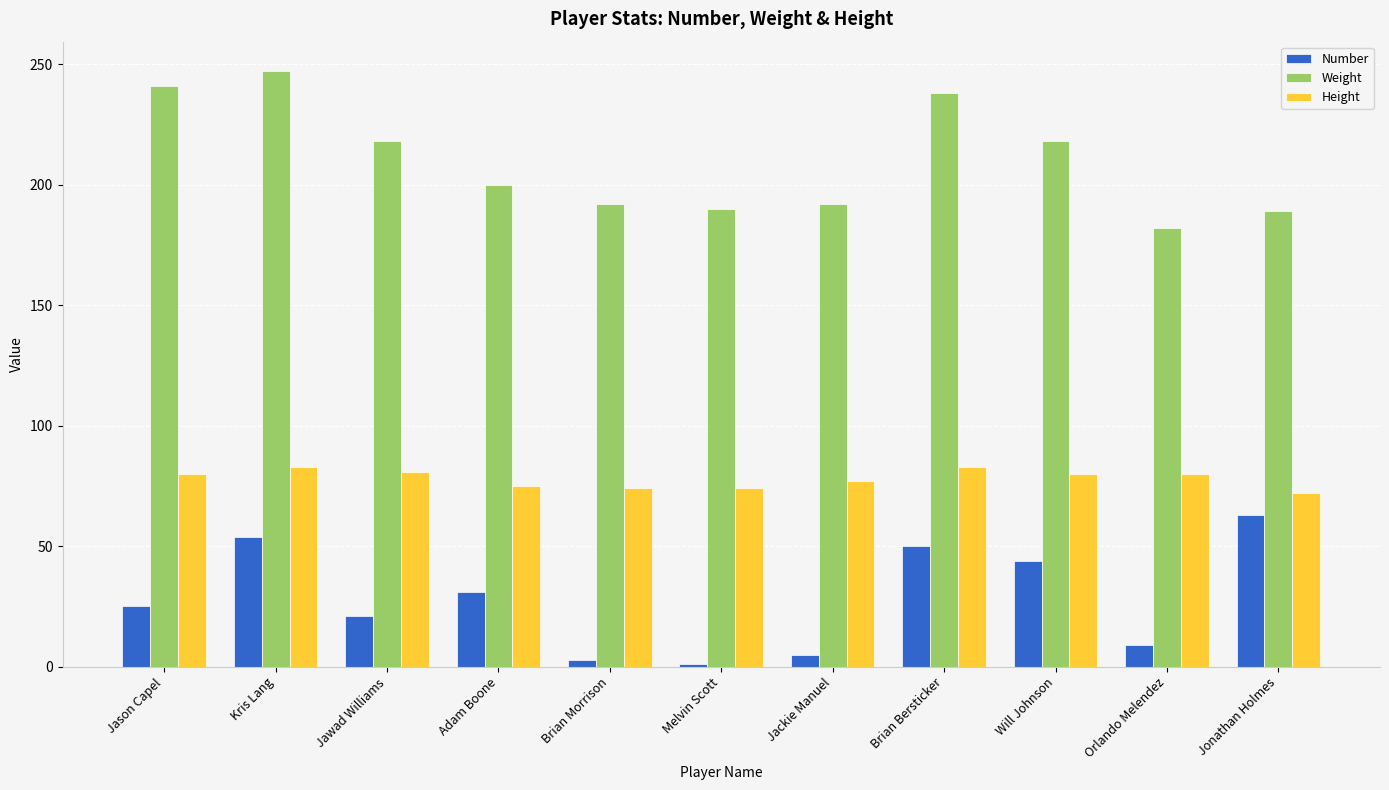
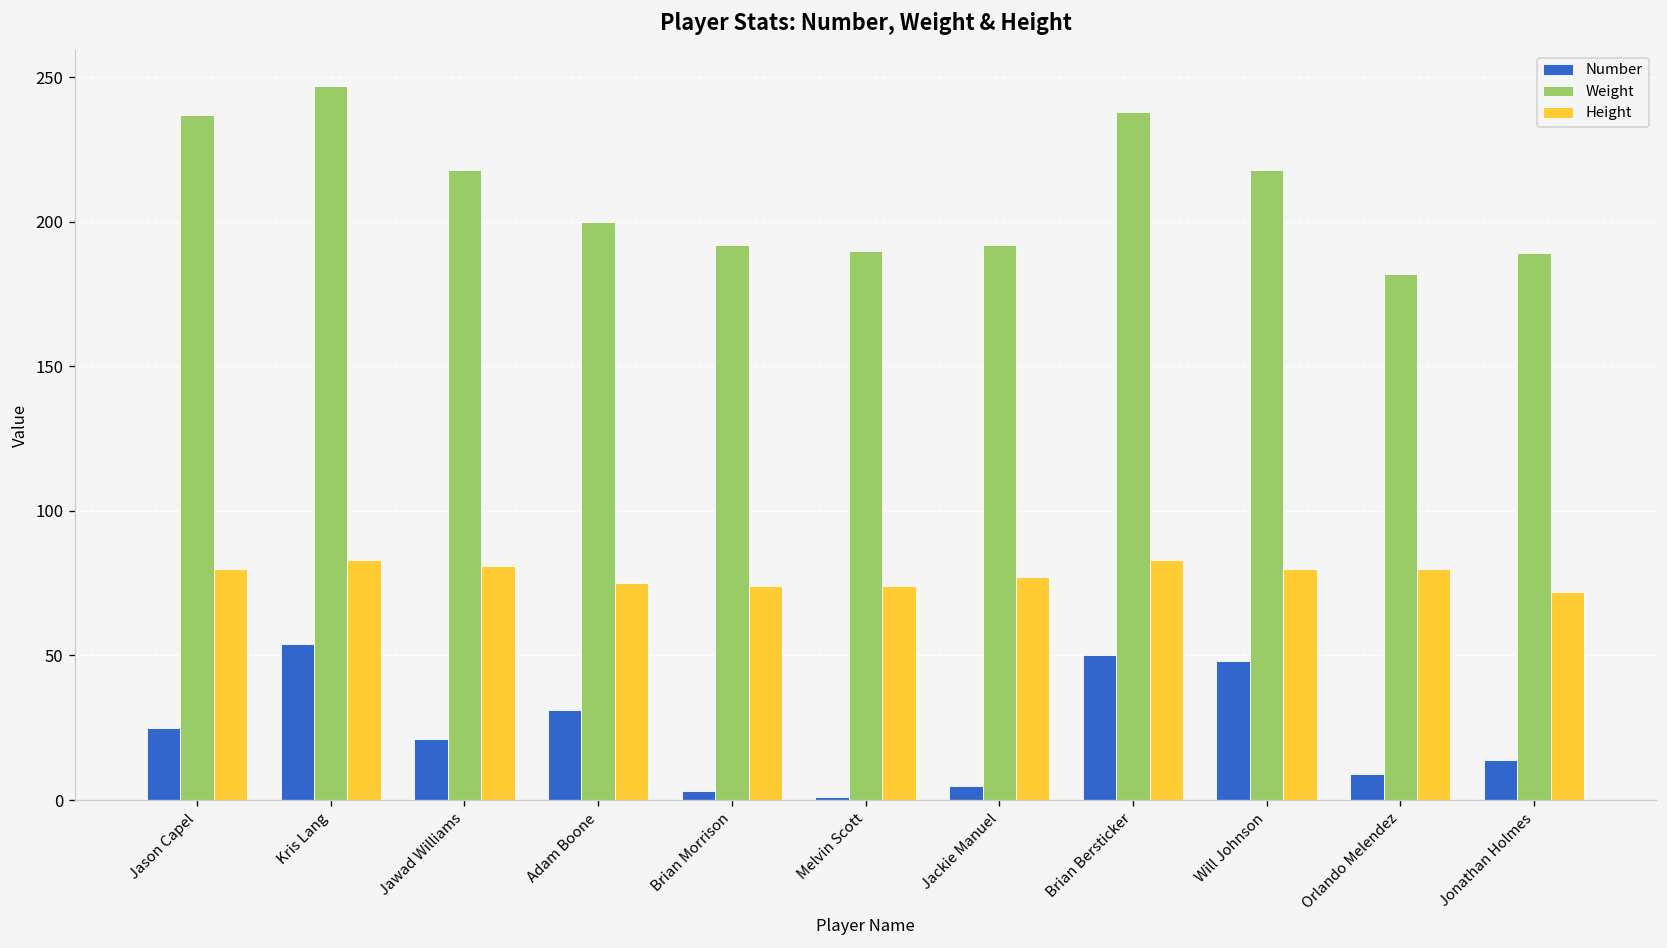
Weight, Jason Capel: 241 -> 237
Number, Will Johnson: 44 -> 48
Number, Jonathan Holmes: 63 -> 14
